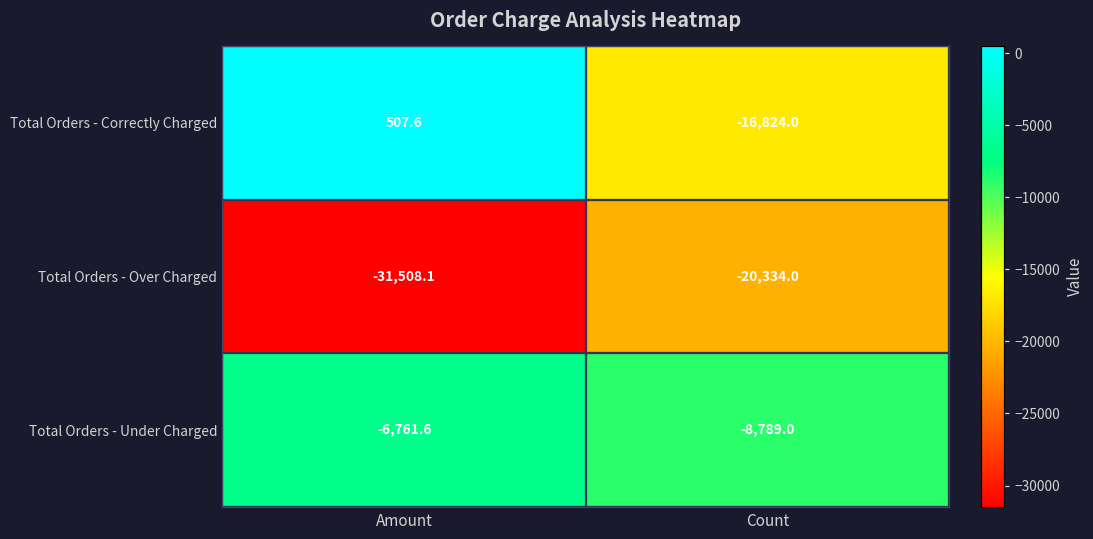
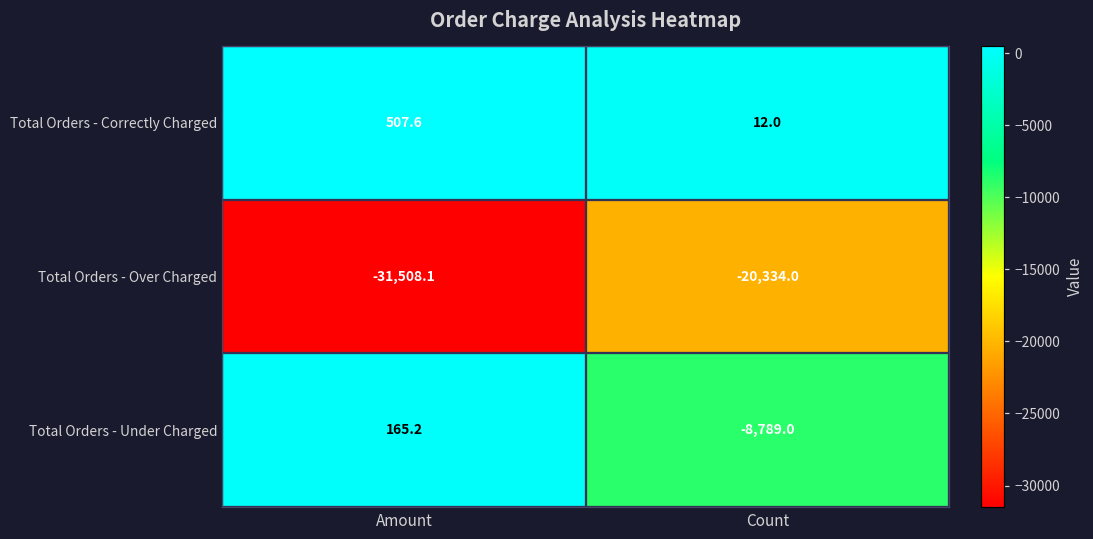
Total Orders - Correctly Charged, Count: -16,824.0 -> 12.0
Total Orders - Under Charged, Amount: -6,761.6 -> 165.2
